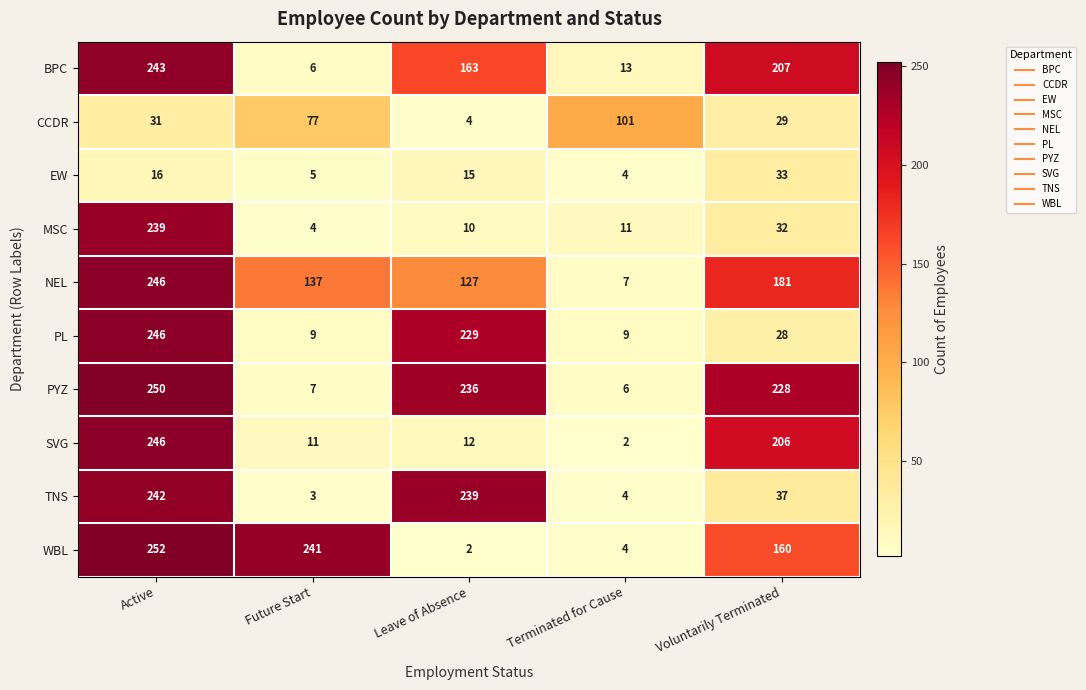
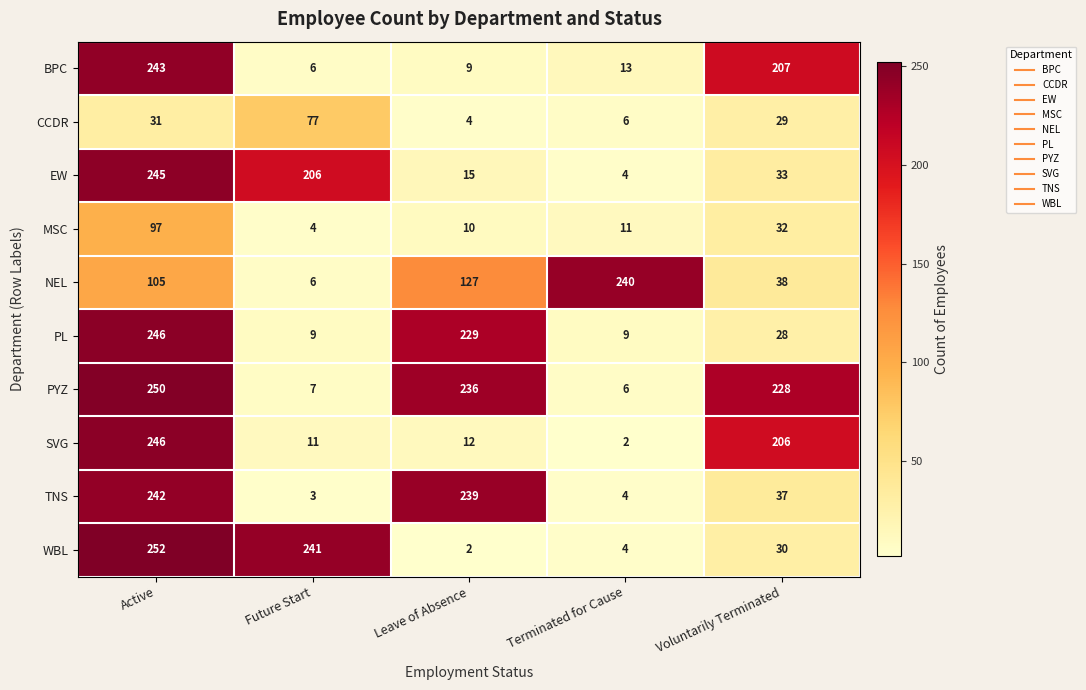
BPC, Leave of Absence: 163 -> 9
CCDR, Terminated for Cause: 101 -> 6
EW, Active: 16 -> 245
EW, Future Start: 5 -> 206
MSC, Active: 239 -> 97
NEL, Active: 246 -> 105
NEL, Future Start: 137 -> 6
NEL, Terminated for Cause: 7 -> 240
NEL, Voluntarily Terminated: 181 -> 38
WBL, Voluntarily Terminated: 160 -> 30
